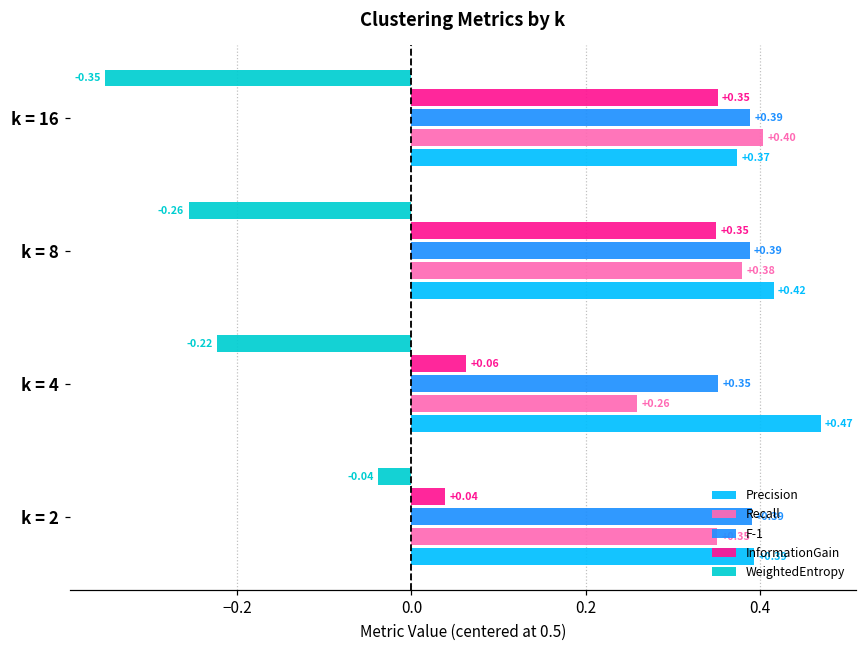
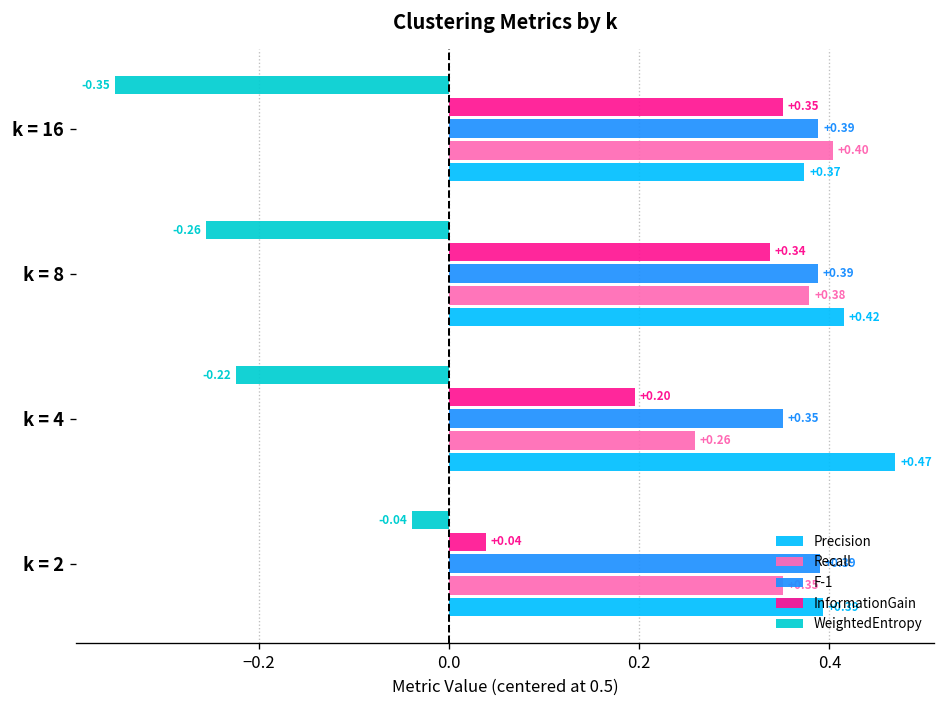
InformationGain, k = 8: +0.35 -> +0.34
InformationGain, k = 4: +0.06 -> +0.20
